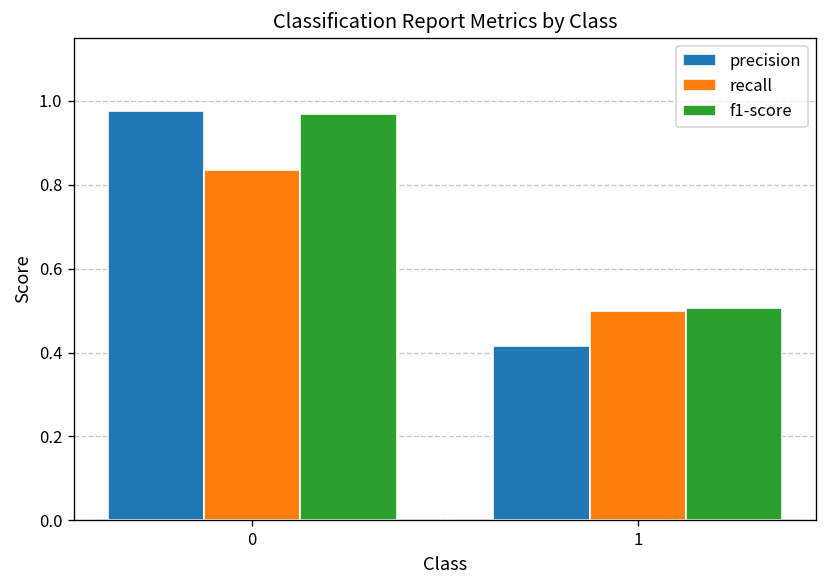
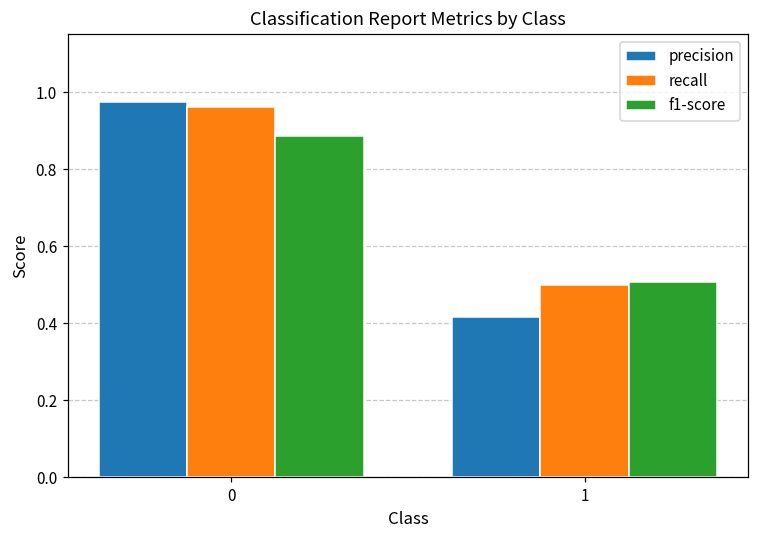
recall, 0: 0.83 -> 0.96
f1-score, 0: 0.97 -> 0.89
